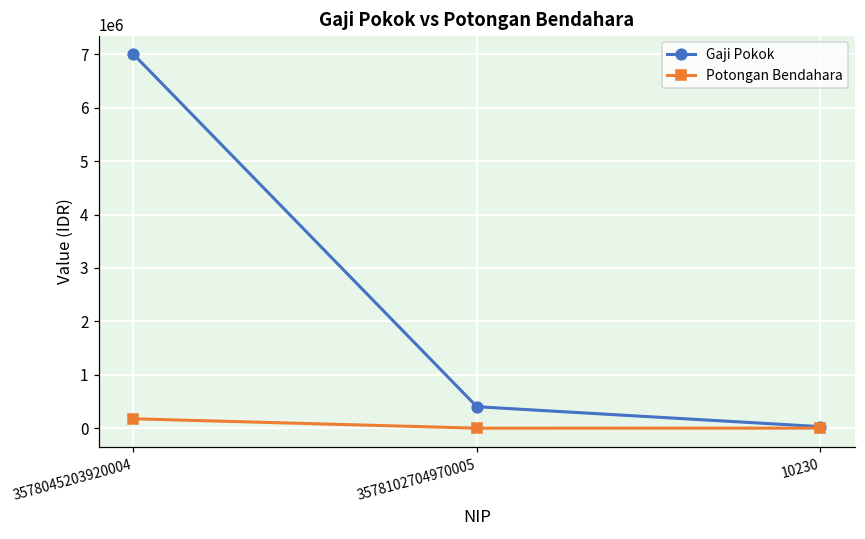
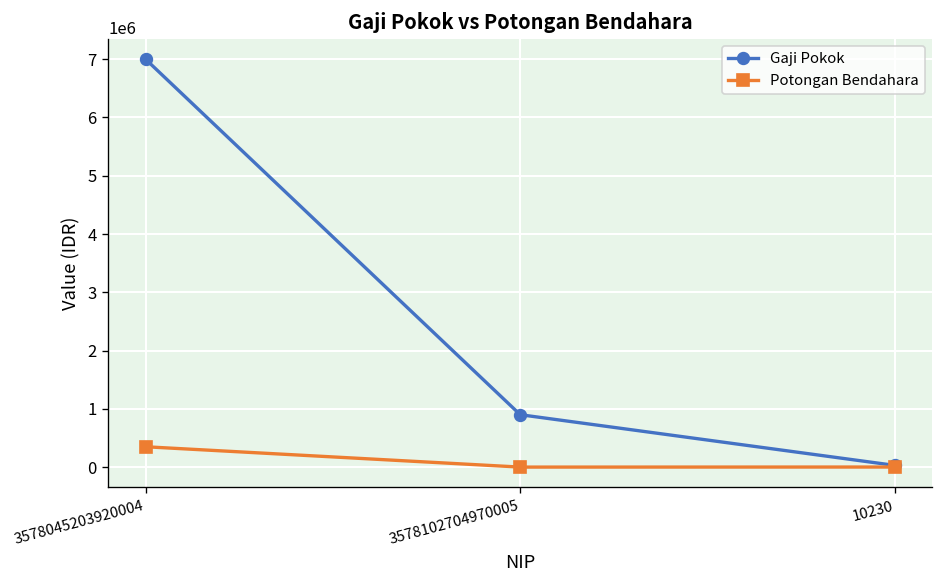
Potongan Bendahara, 3578045203920004: 200000 -> 400000
Gaji Pokok, 3578102704970005: 400000 -> 900000
